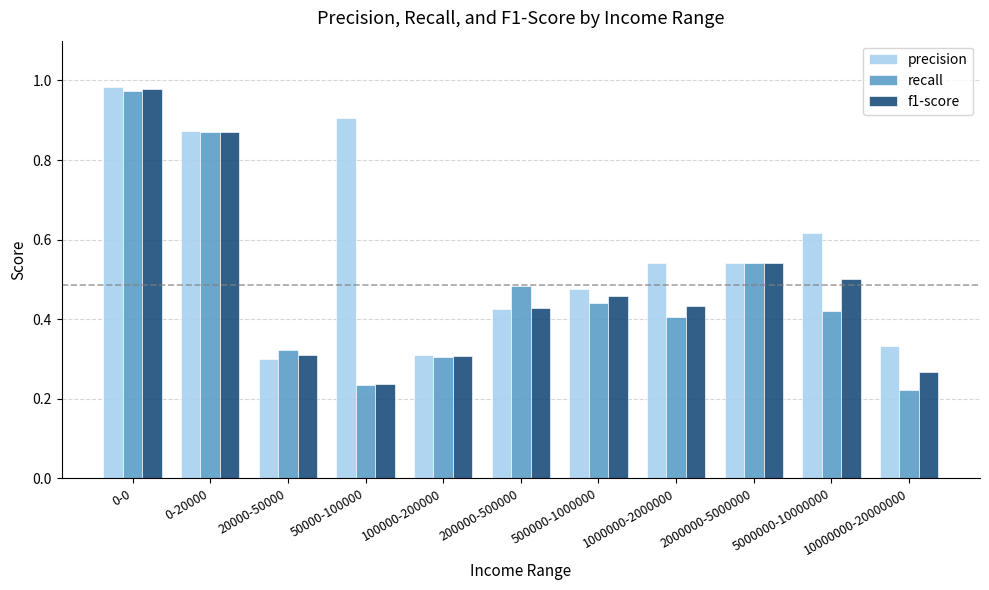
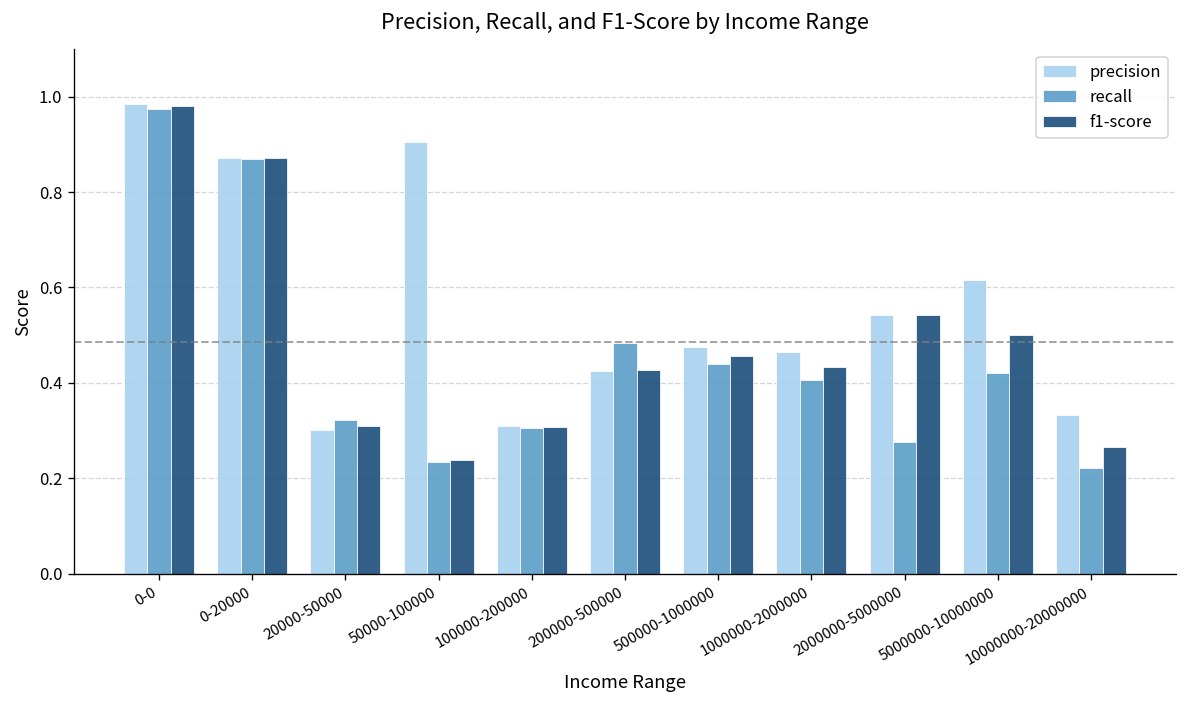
precision, 1000000-2000000: 0.54 -> 0.46
recall, 2000000-5000000: 0.54 -> 0.28
